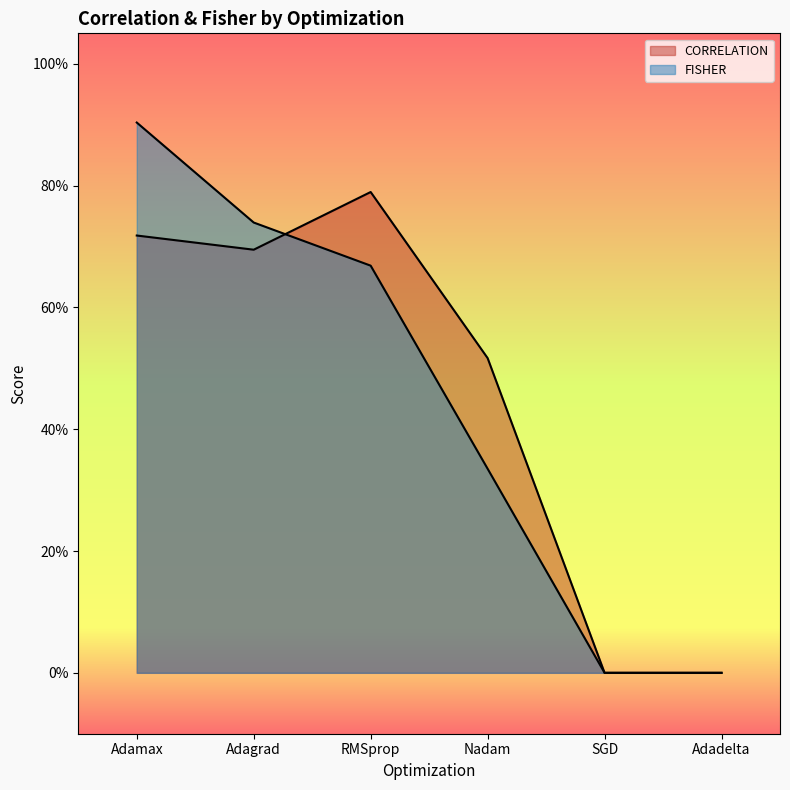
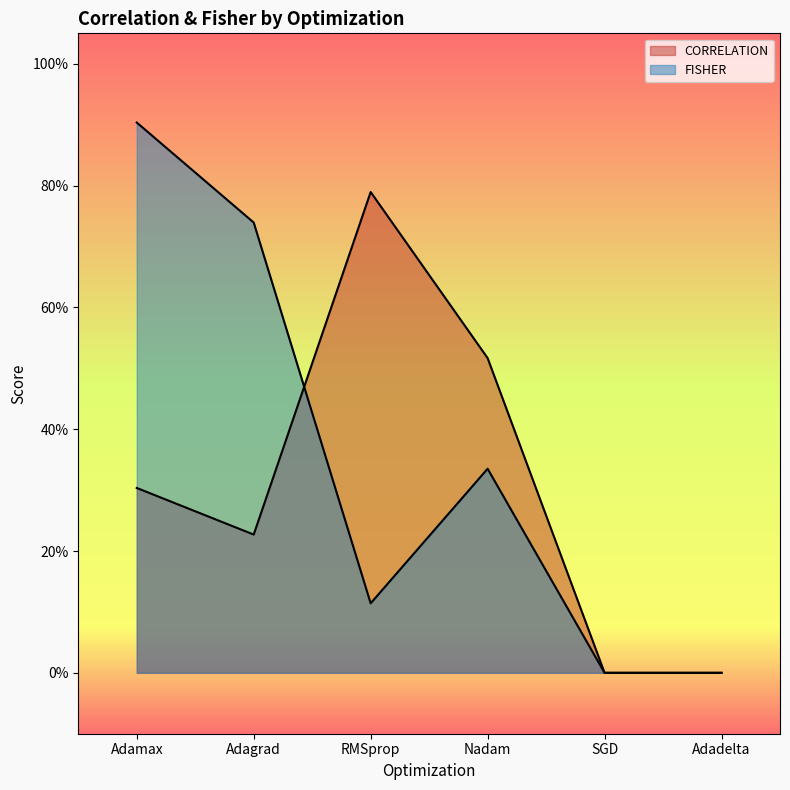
CORRELATION, Adamax: 72% -> 30%
CORRELATION, Adagrad: 69% -> 23%
FISHER, RMSprop: 67% -> 11%
